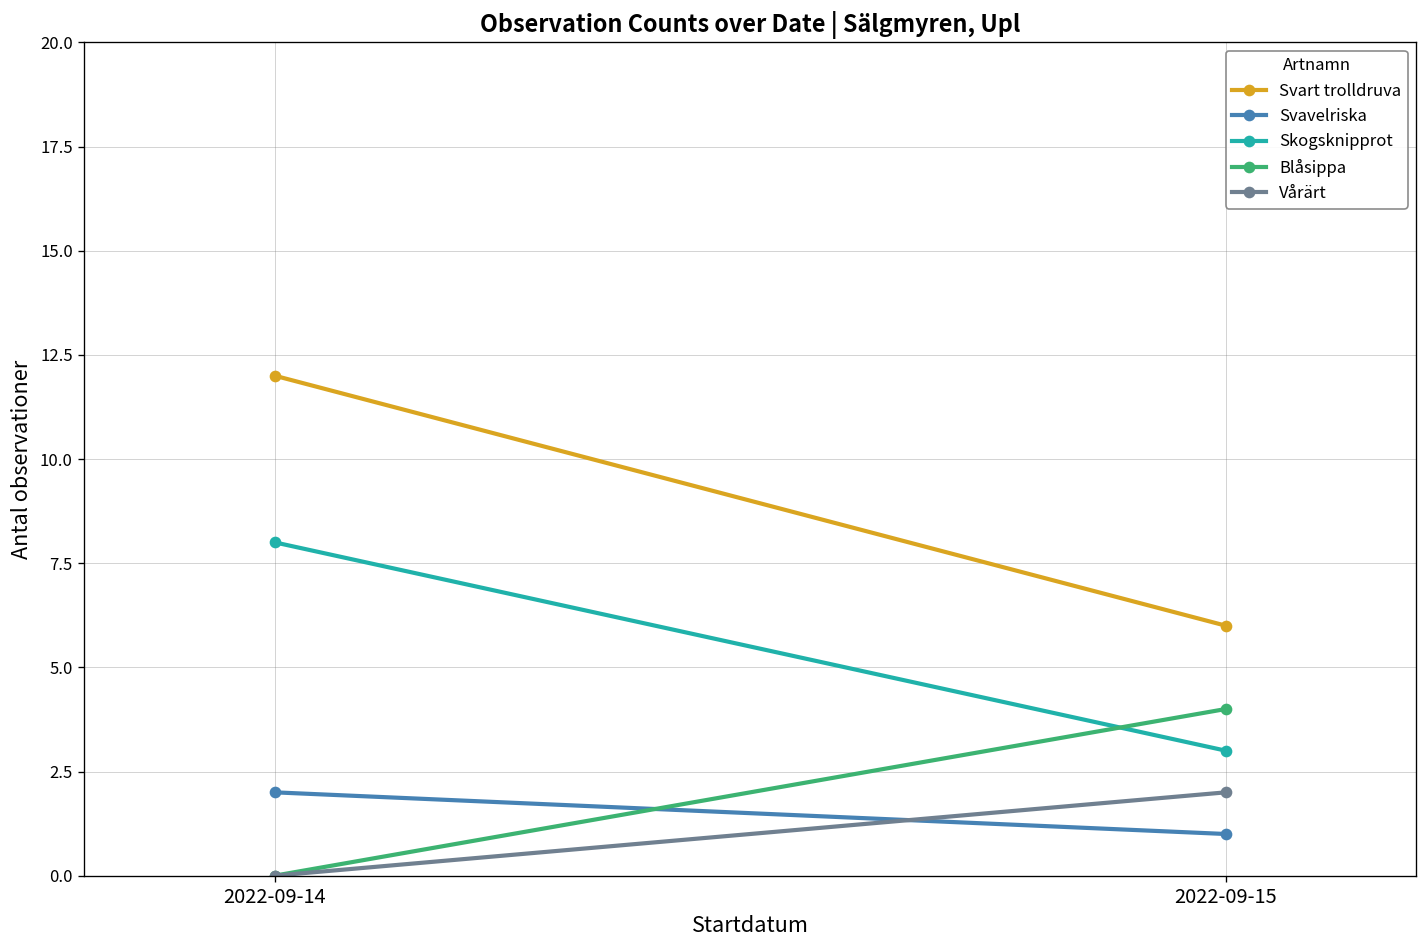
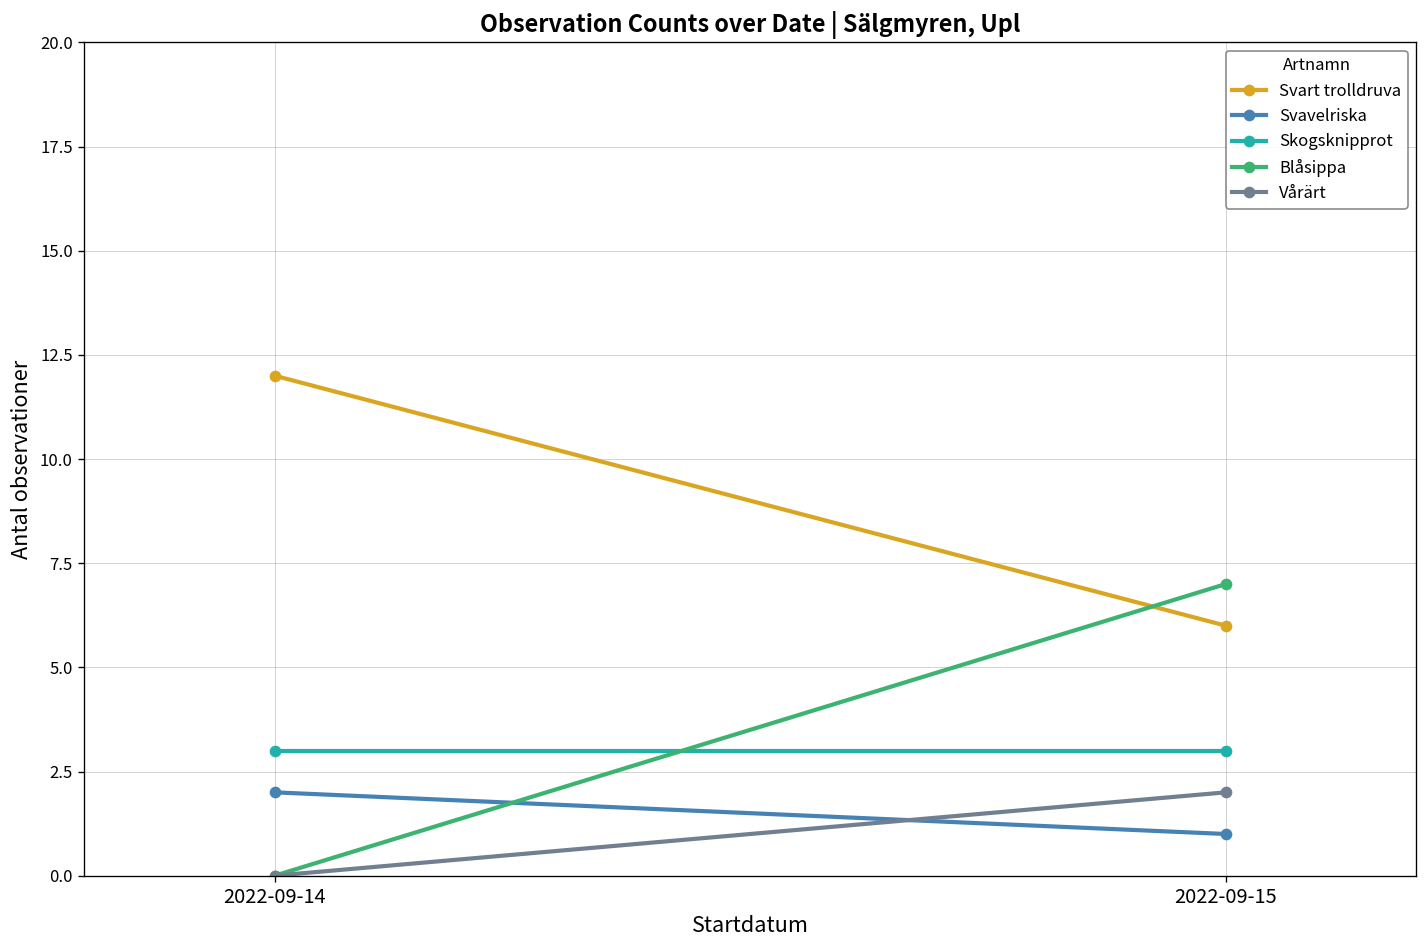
Skogsknipprot, 2022-09-14: 8 -> 3
Blåsippa, 2022-09-15: 4 -> 7
